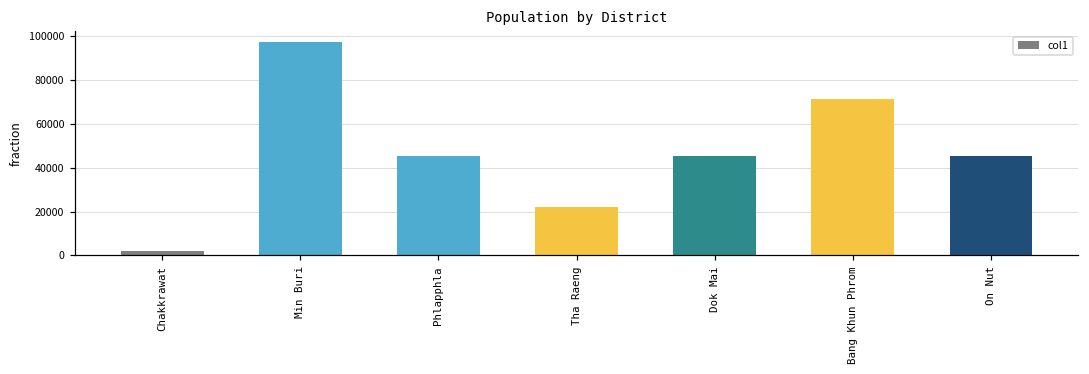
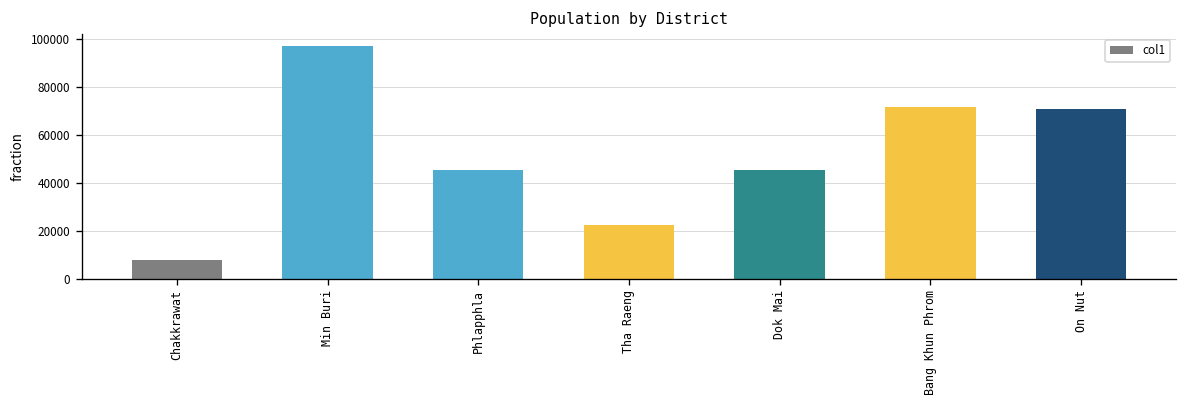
Chakkrawat: 2000 -> 8000
On Nut: 45000 -> 71000
